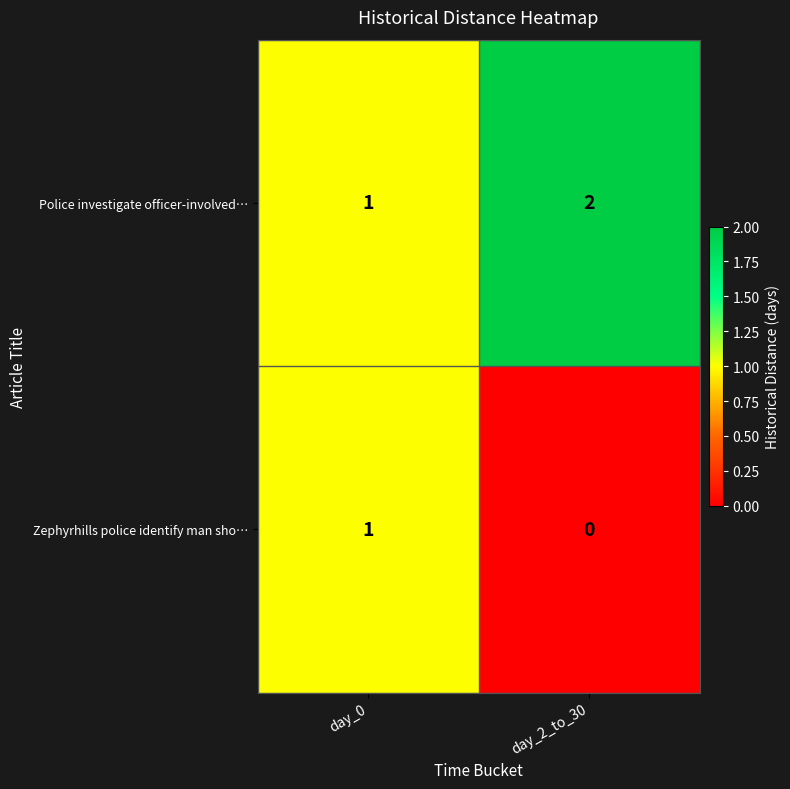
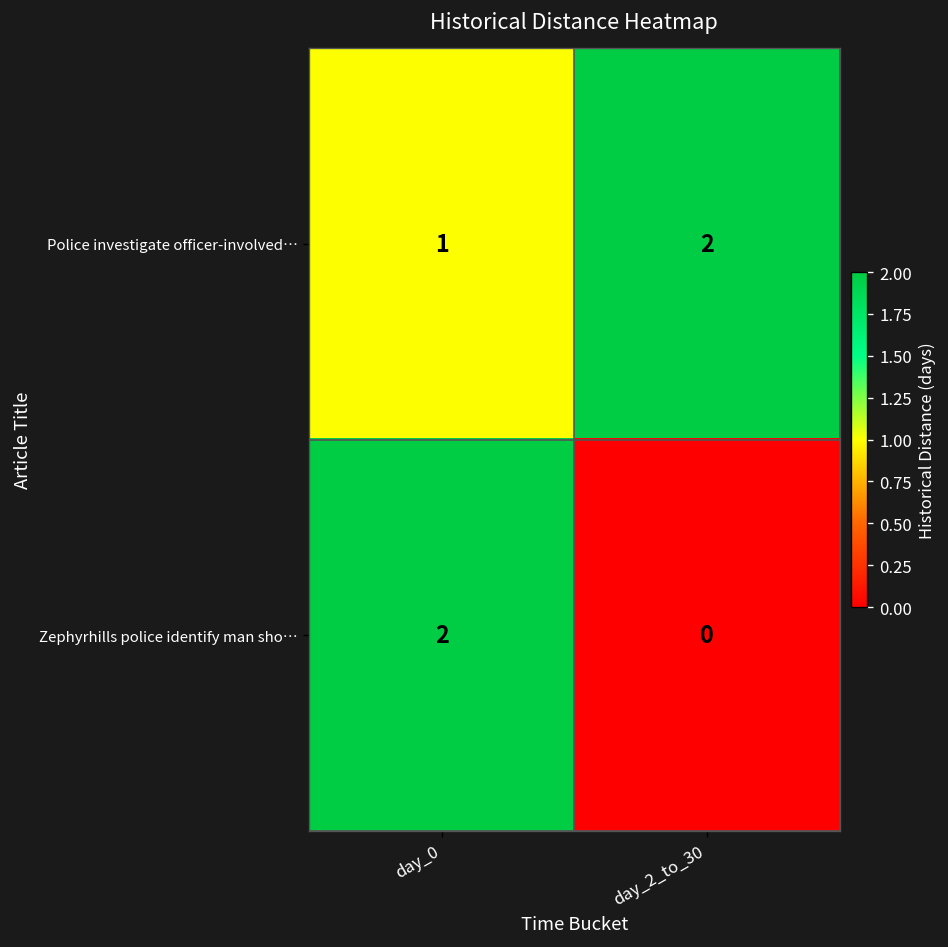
Zephyrhills police identify man sho…, day_0: 1 -> 2
